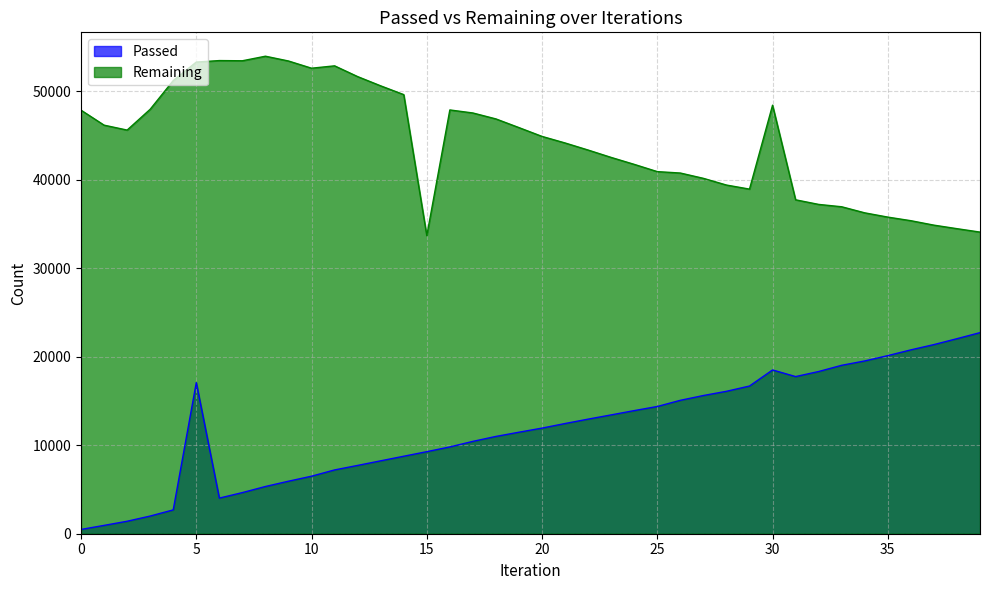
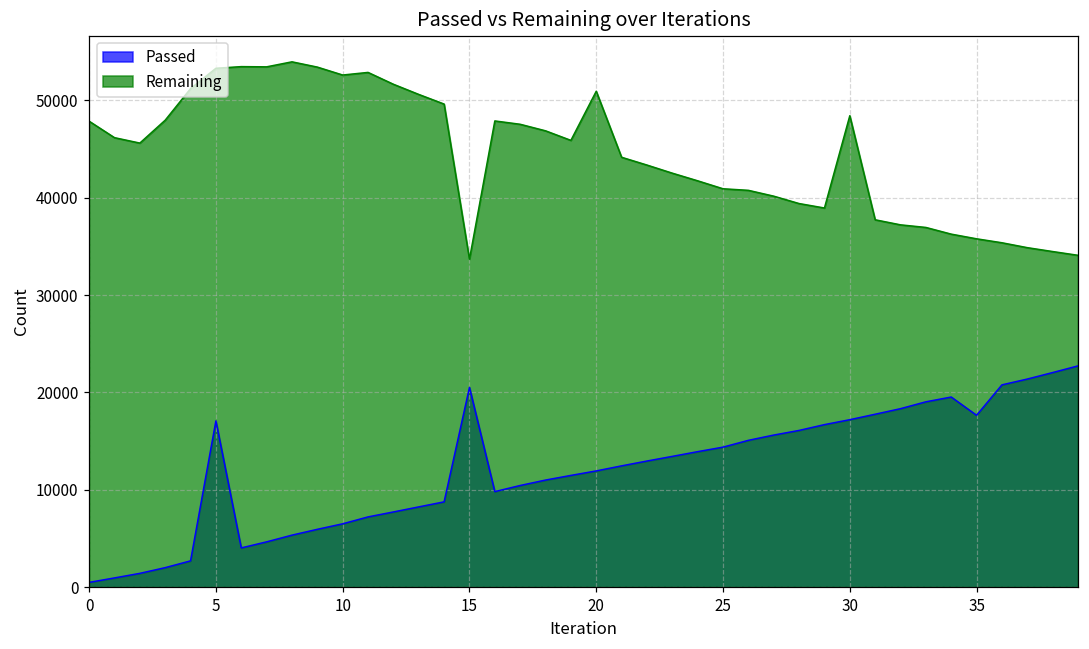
Passed, 15: 9000 -> 21000
Remaining, 20: 45000 -> 51000
Passed, 30: 19000 -> 17000
Passed, 35: 20000 -> 18000
